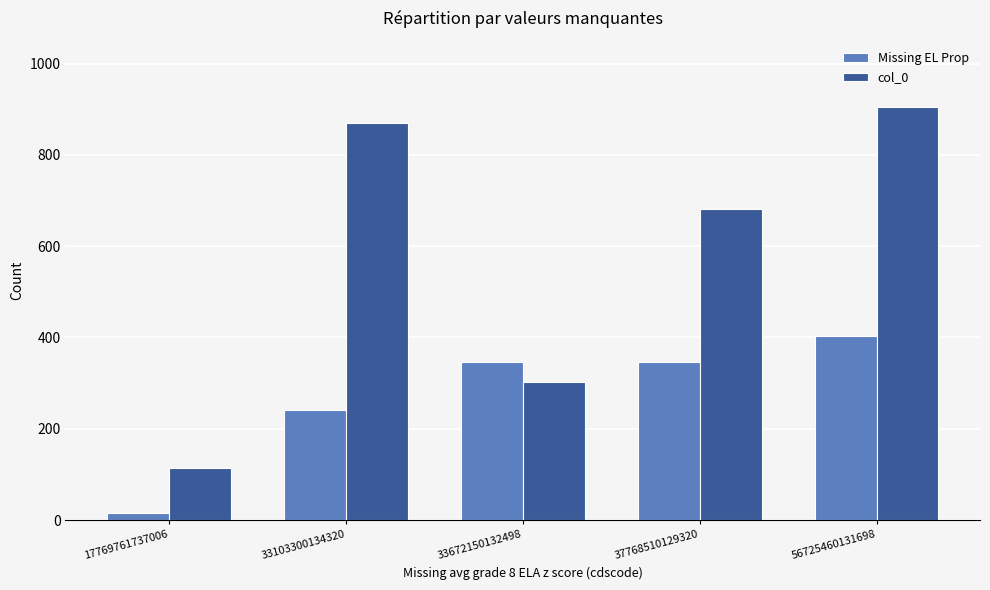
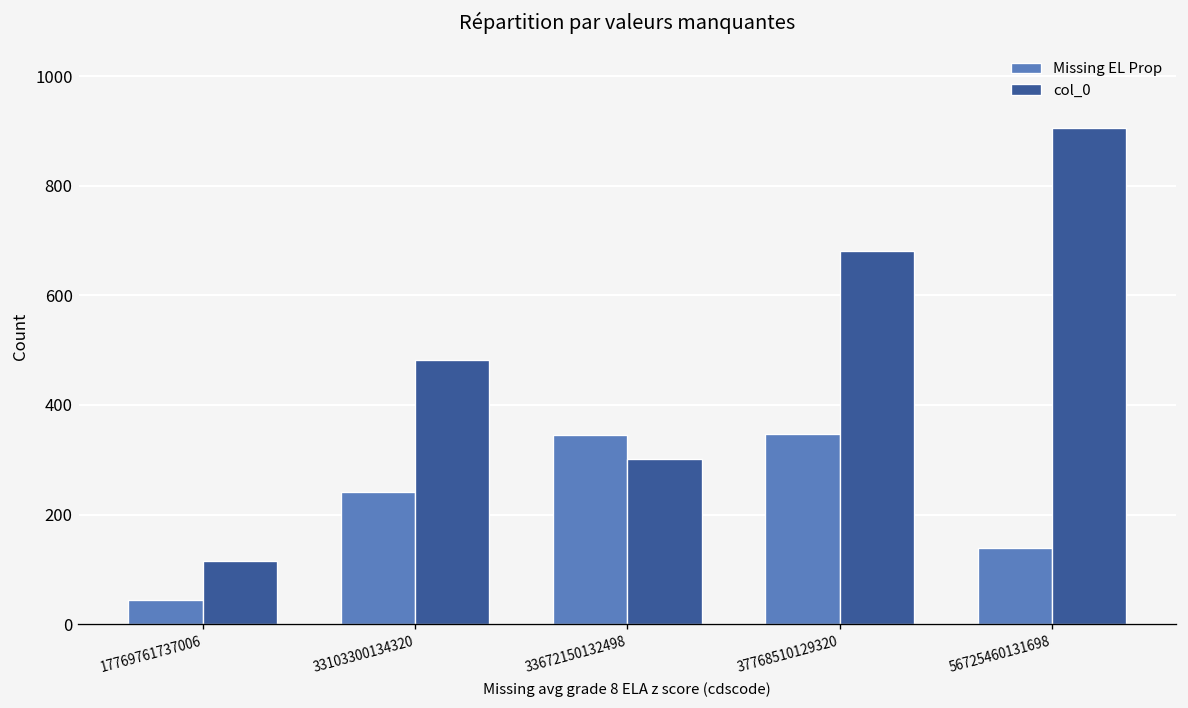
Missing EL Prop, 17769761737006: 20 -> 40
col_0, 33103300134320: 870 -> 480
Missing EL Prop, 56725460131698: 400 -> 140
